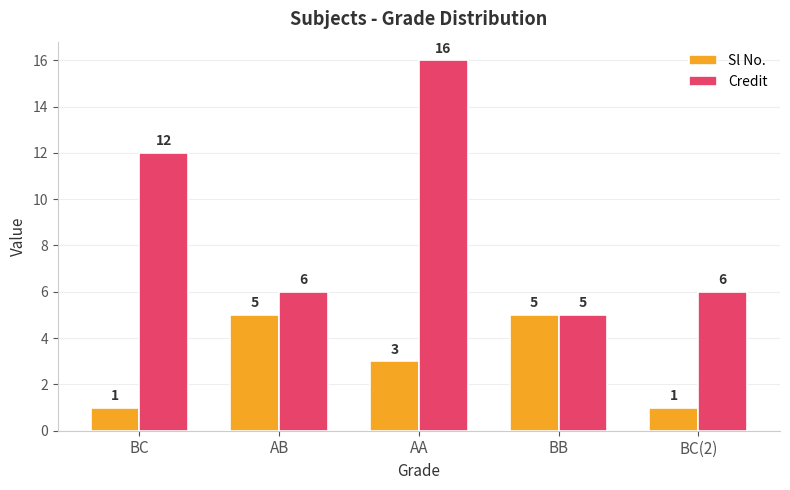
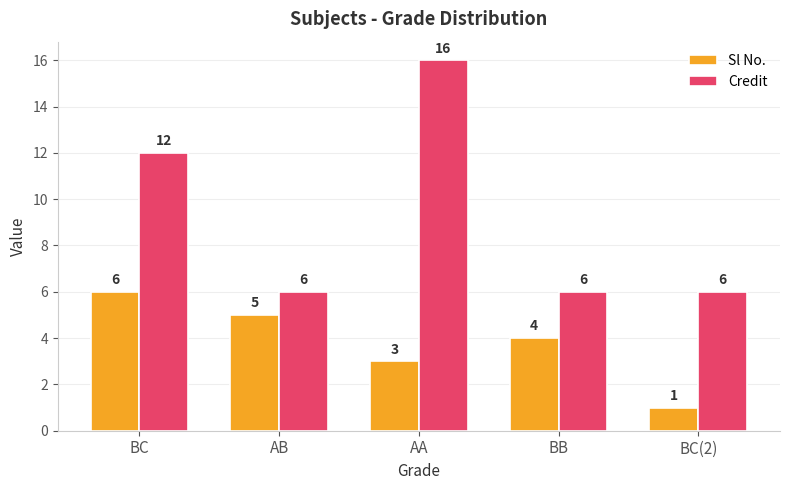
Sl No., BC: 1 -> 6
Sl No., BB: 5 -> 4
Credit, BB: 5 -> 6
